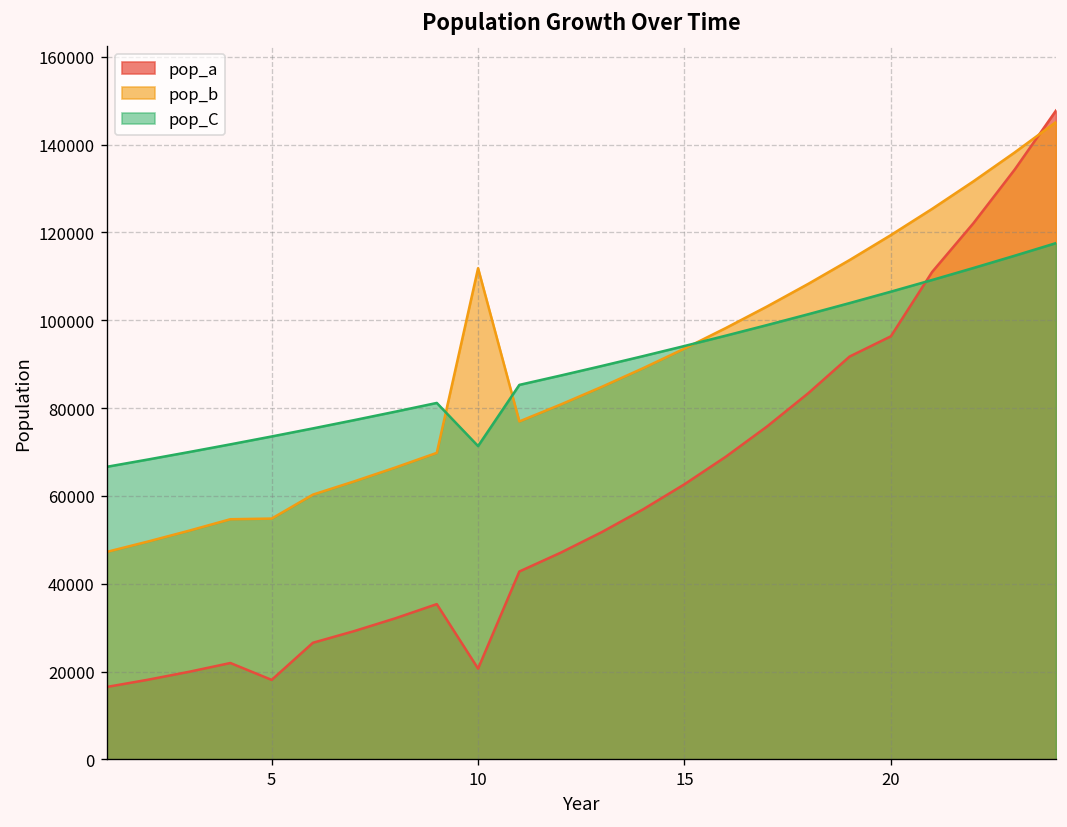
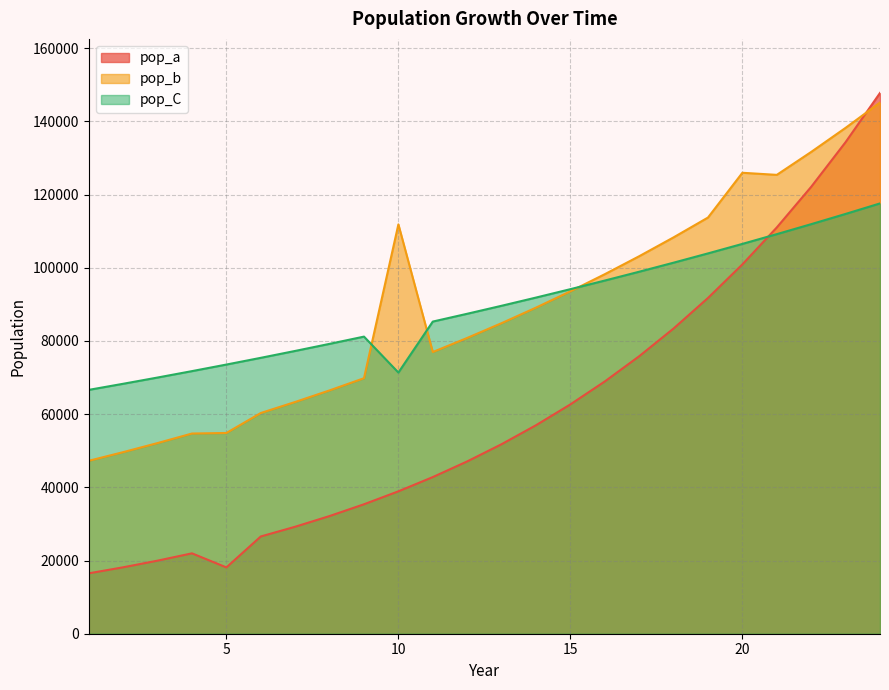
pop_a, 10: 21000 -> 39000
pop_a, 20: 96000 -> 101000
pop_b, 20: 119000 -> 126000
